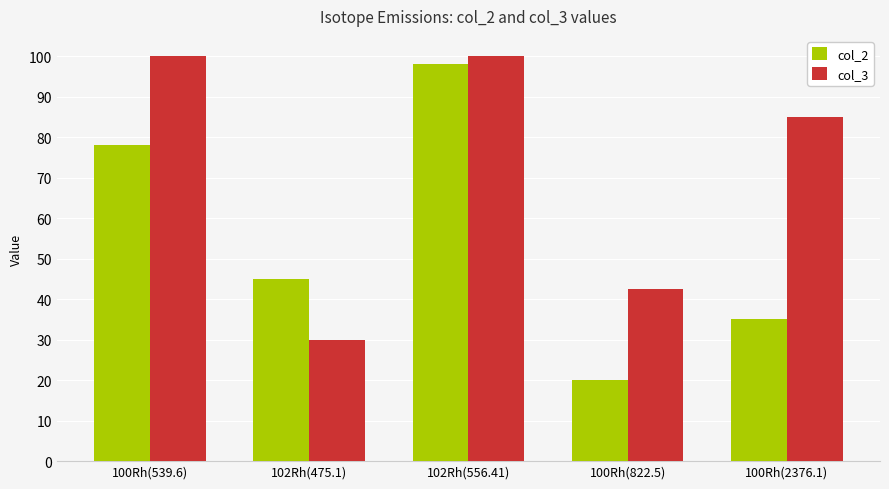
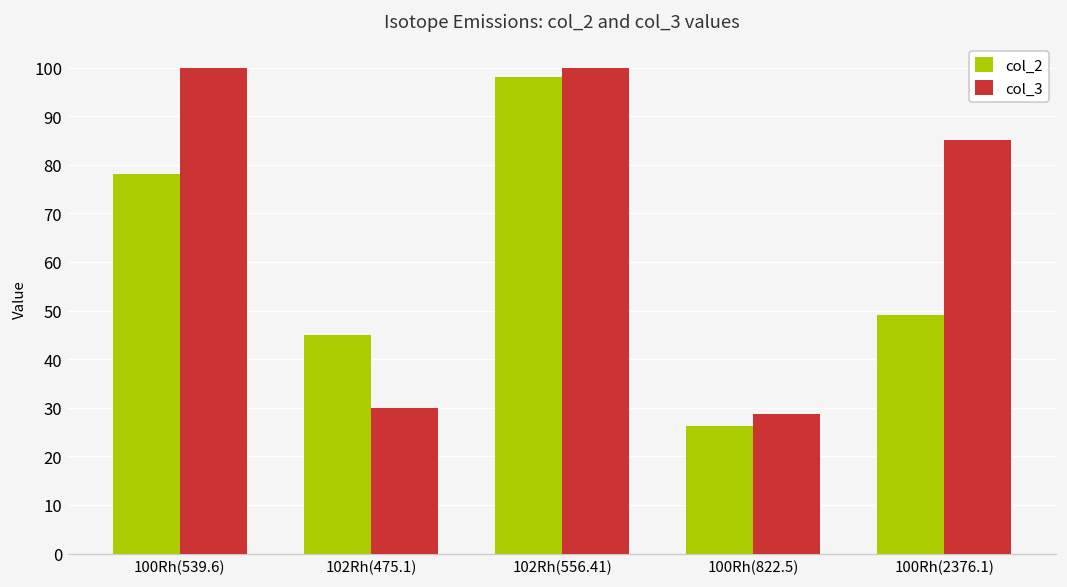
col_2, 100Rh(822.5): 20 -> 26
col_3, 100Rh(822.5): 43 -> 29
col_2, 100Rh(2376.1): 35 -> 49
